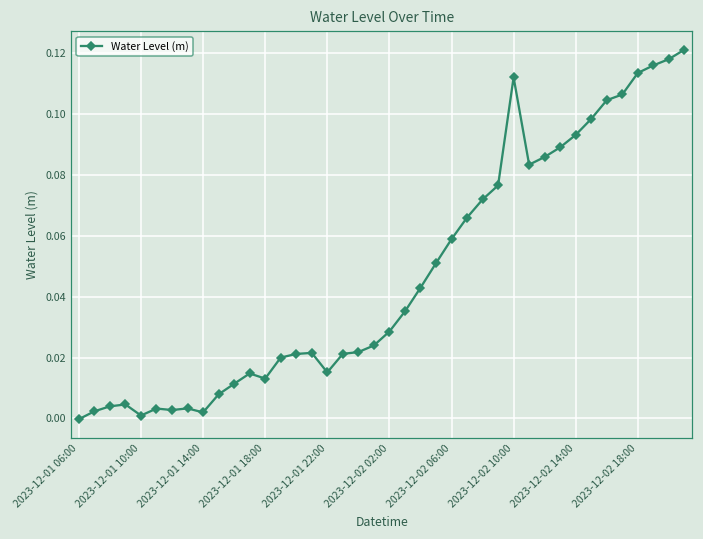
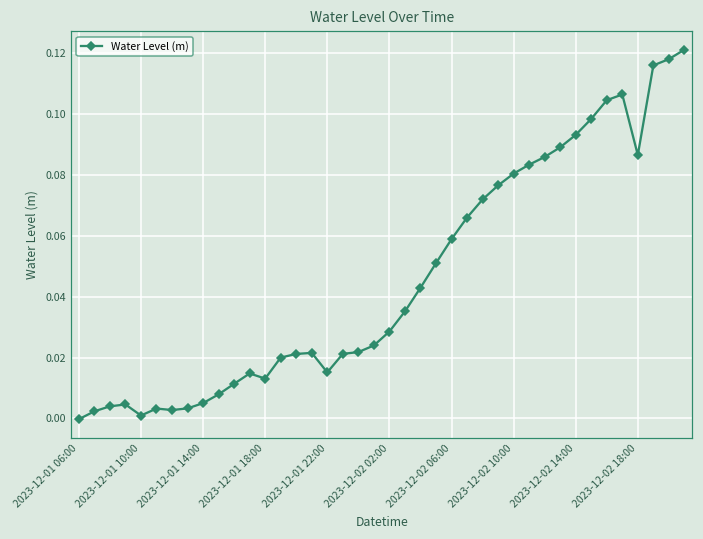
2023-12-01 14:00: 0.002 -> 0.005
2023-12-02 10:00: 0.112 -> 0.080
2023-12-02 18:00: 0.113 -> 0.086
